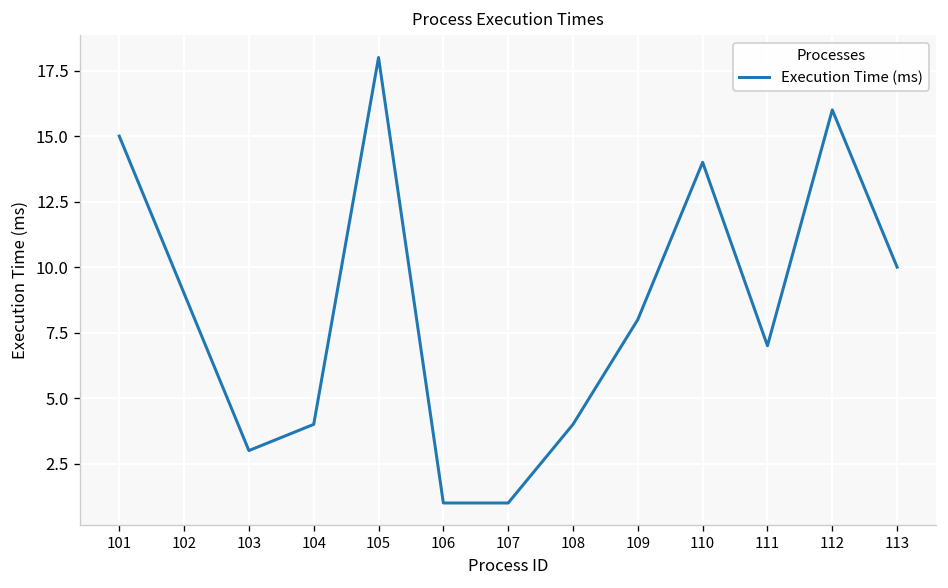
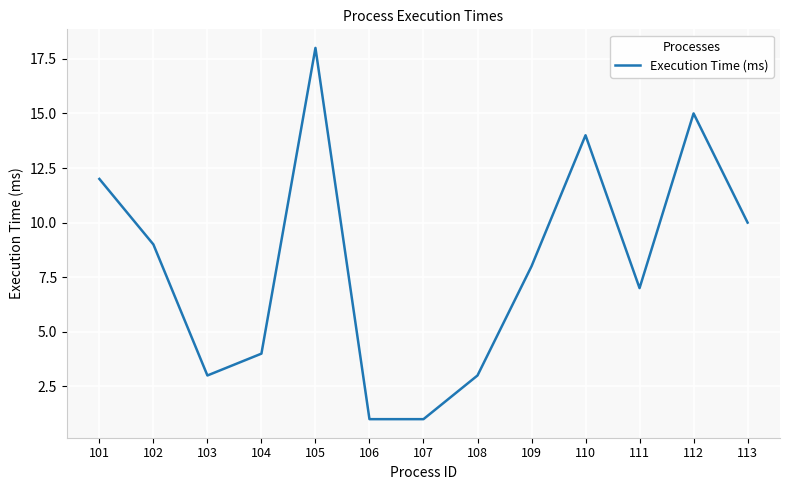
101: 15 -> 12
108: 4 -> 3
112: 16 -> 15
